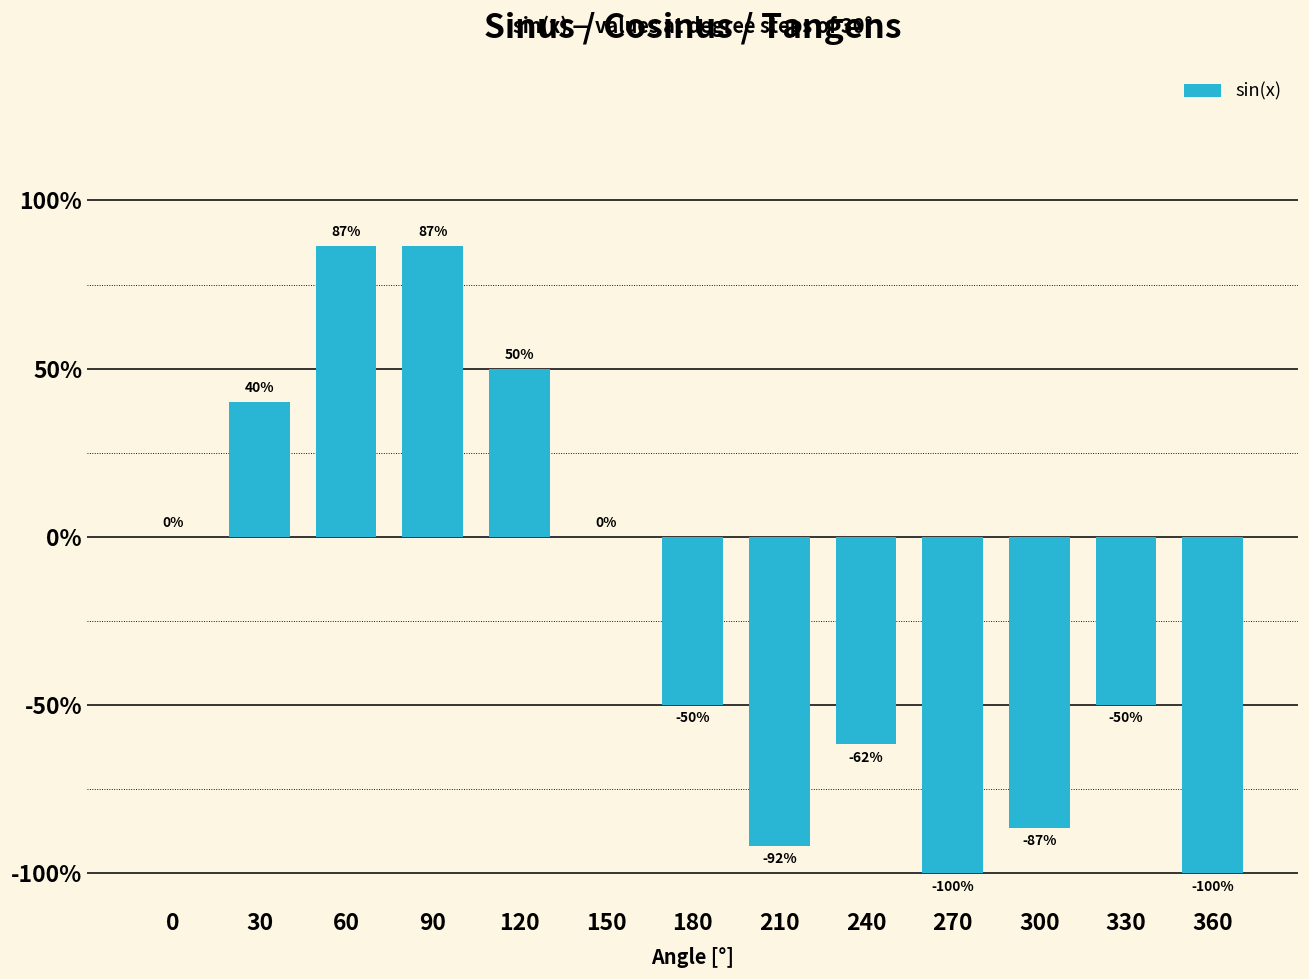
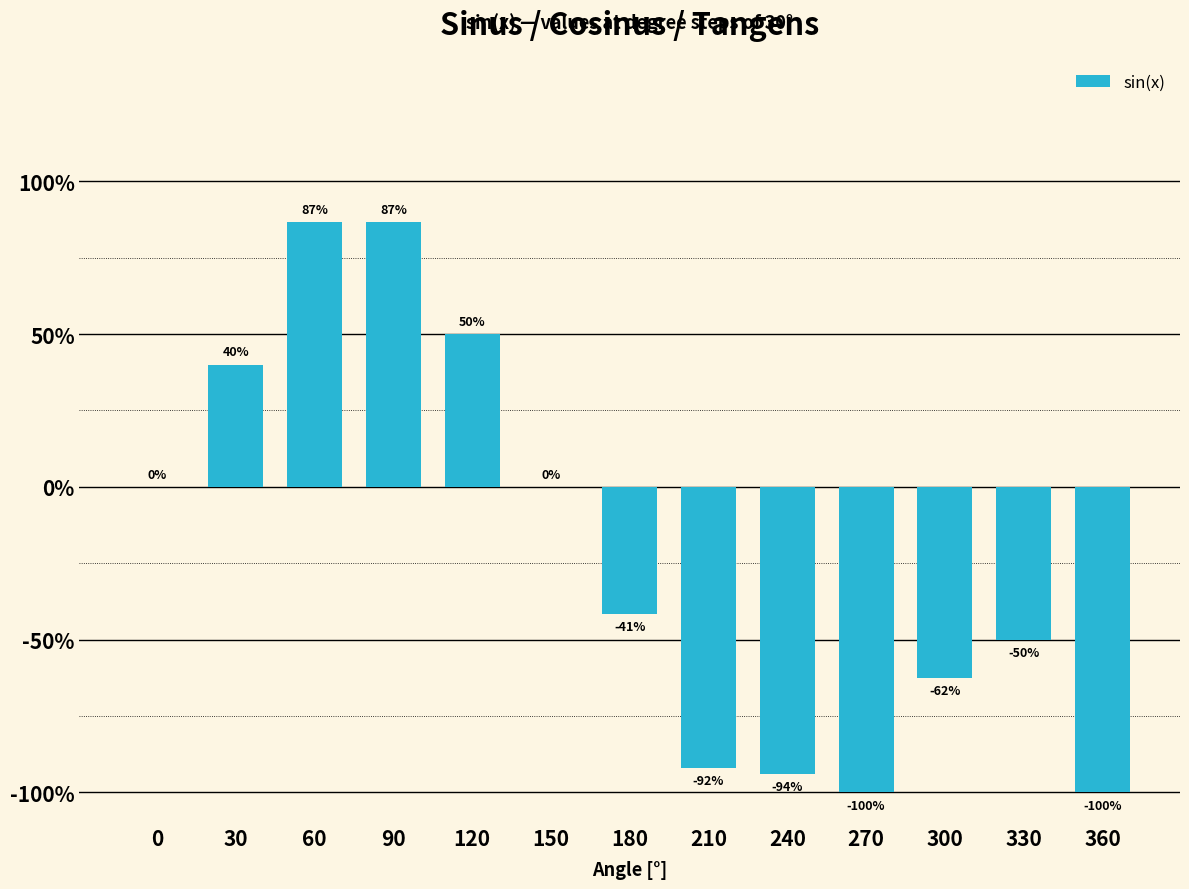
180: -50% -> -41%
240: -62% -> -94%
300: -87% -> -62%
